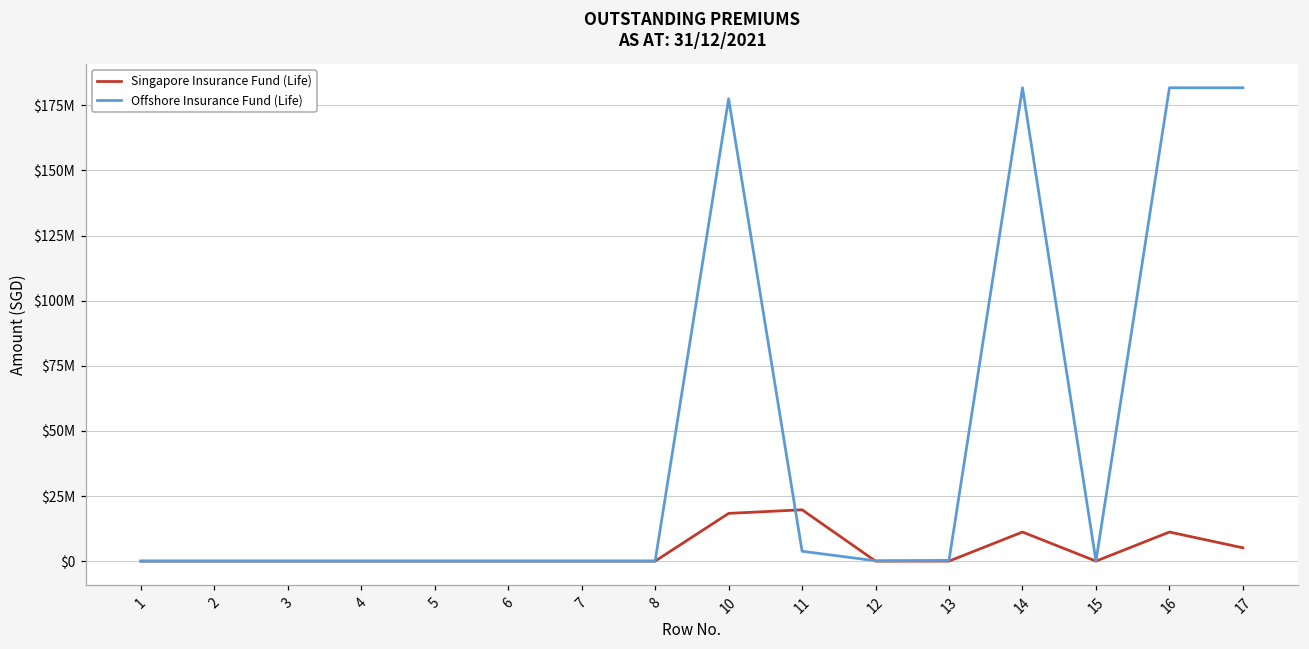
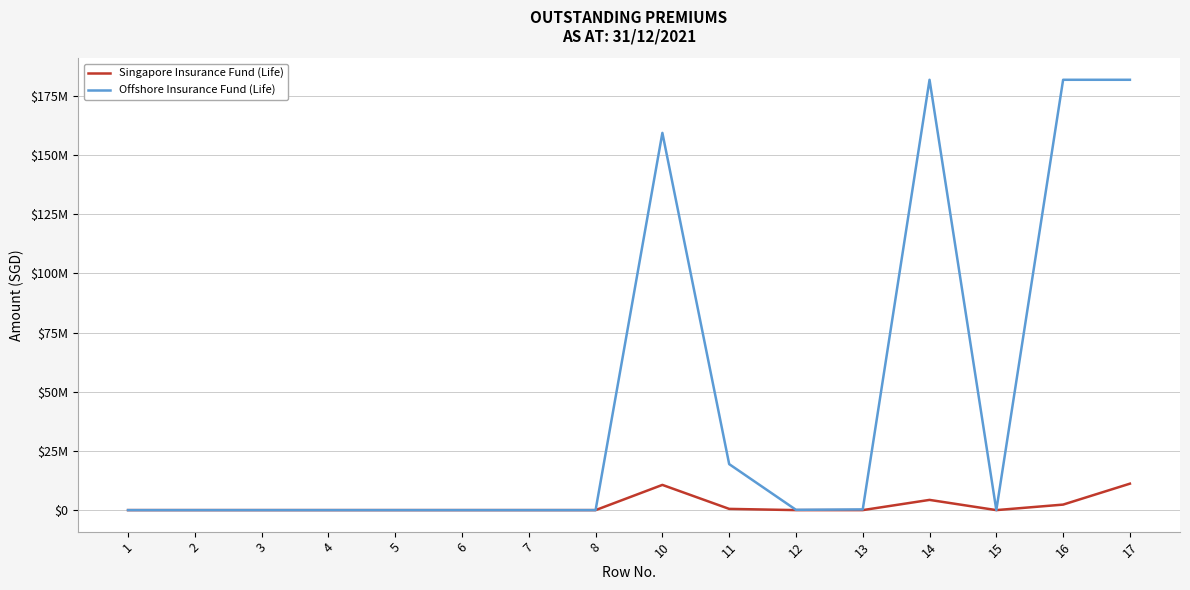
Singapore Insurance Fund (Life), 10: $18000000 -> $11000000
Offshore Insurance Fund (Life), 10: $178000000 -> $159000000
Singapore Insurance Fund (Life), 11: $20000000 -> $1000000
Offshore Insurance Fund (Life), 11: $4000000 -> $19000000
Singapore Insurance Fund (Life), 14: $11000000 -> $4000000
Singapore Insurance Fund (Life), 16: $11000000 -> $2000000
Singapore Insurance Fund (Life), 17: $5000000 -> $11000000
